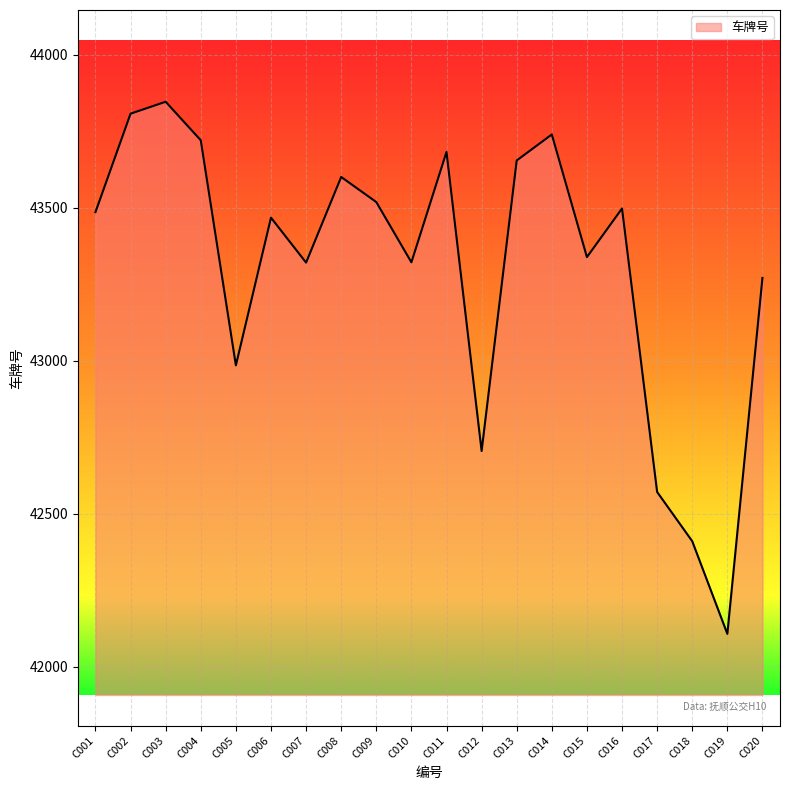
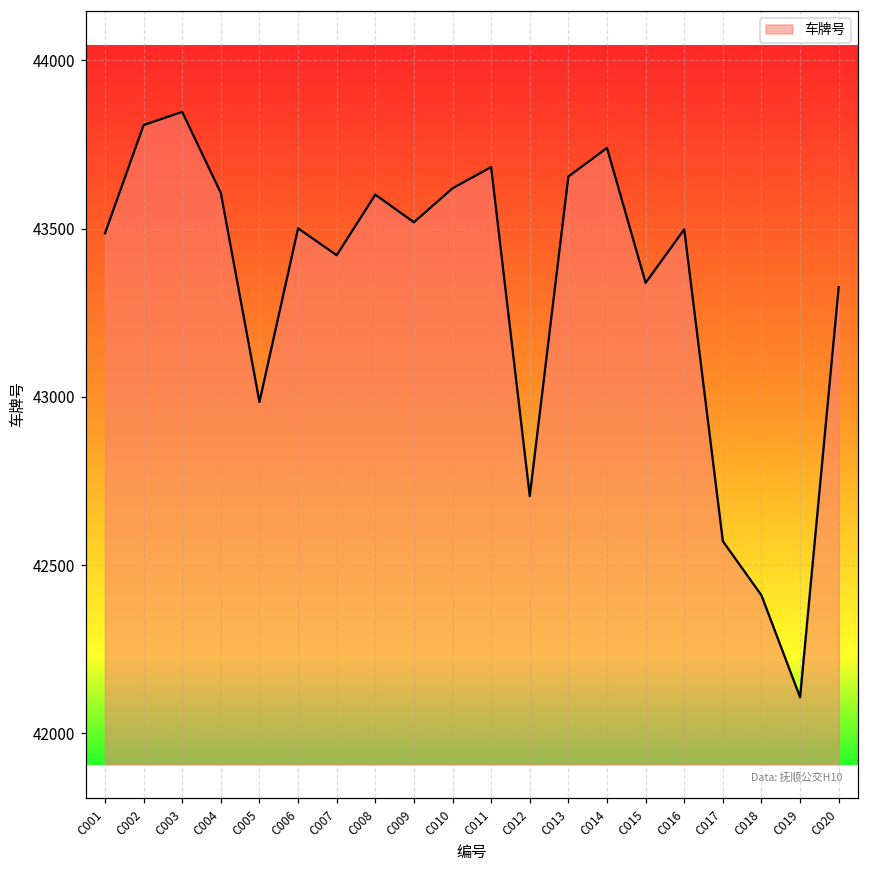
C004: 43720 -> 43610
C006: 43470 -> 43500
C007: 43320 -> 43420
C010: 43320 -> 43620
C020: 43270 -> 43330
